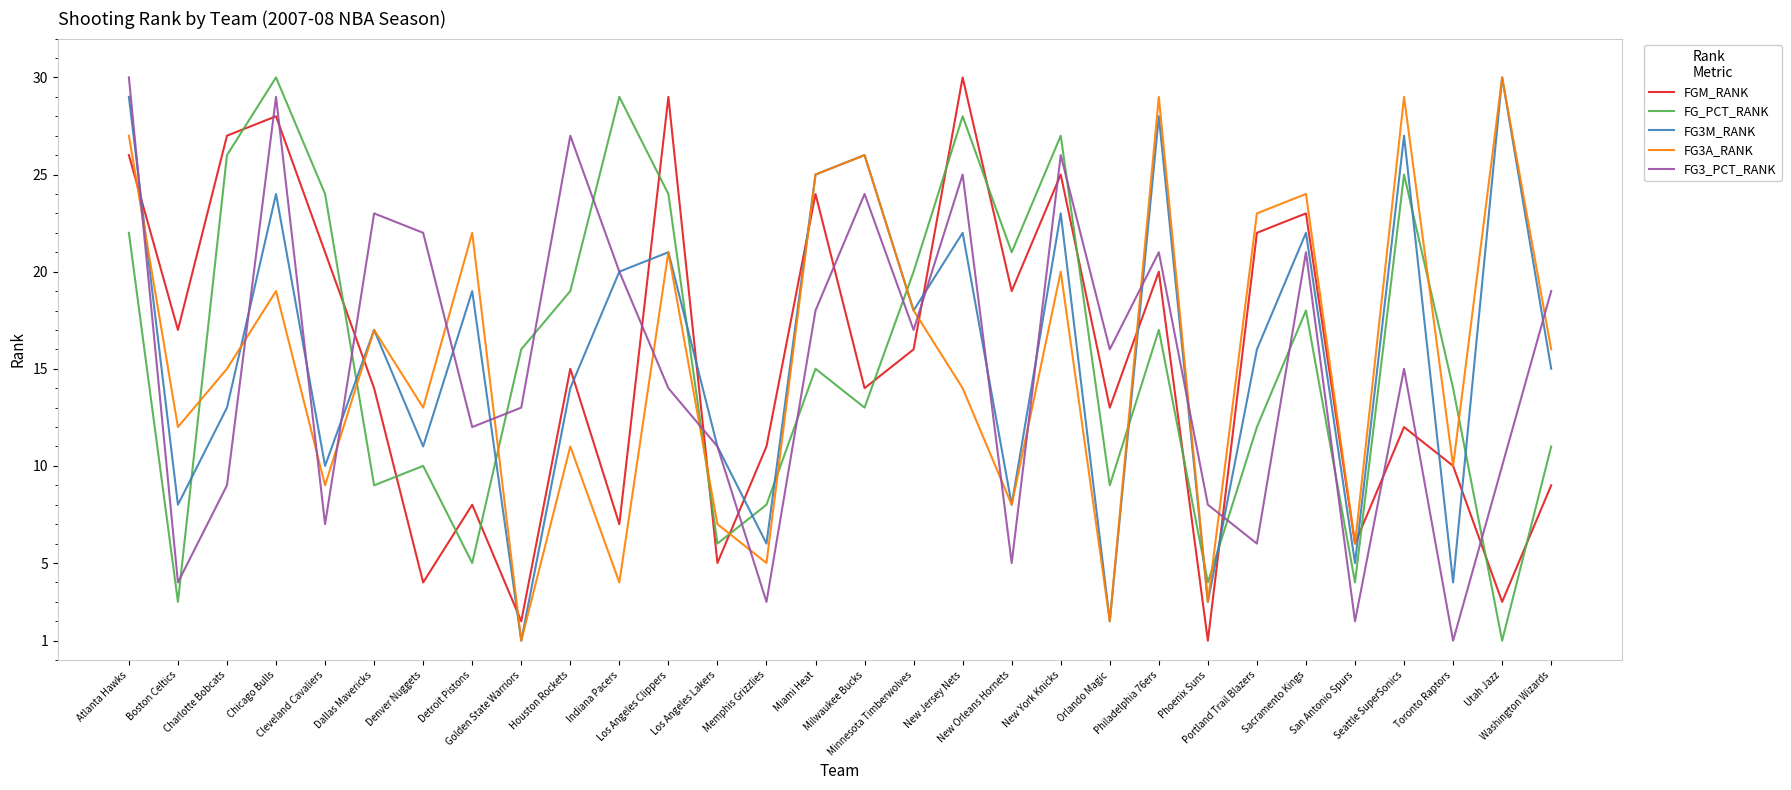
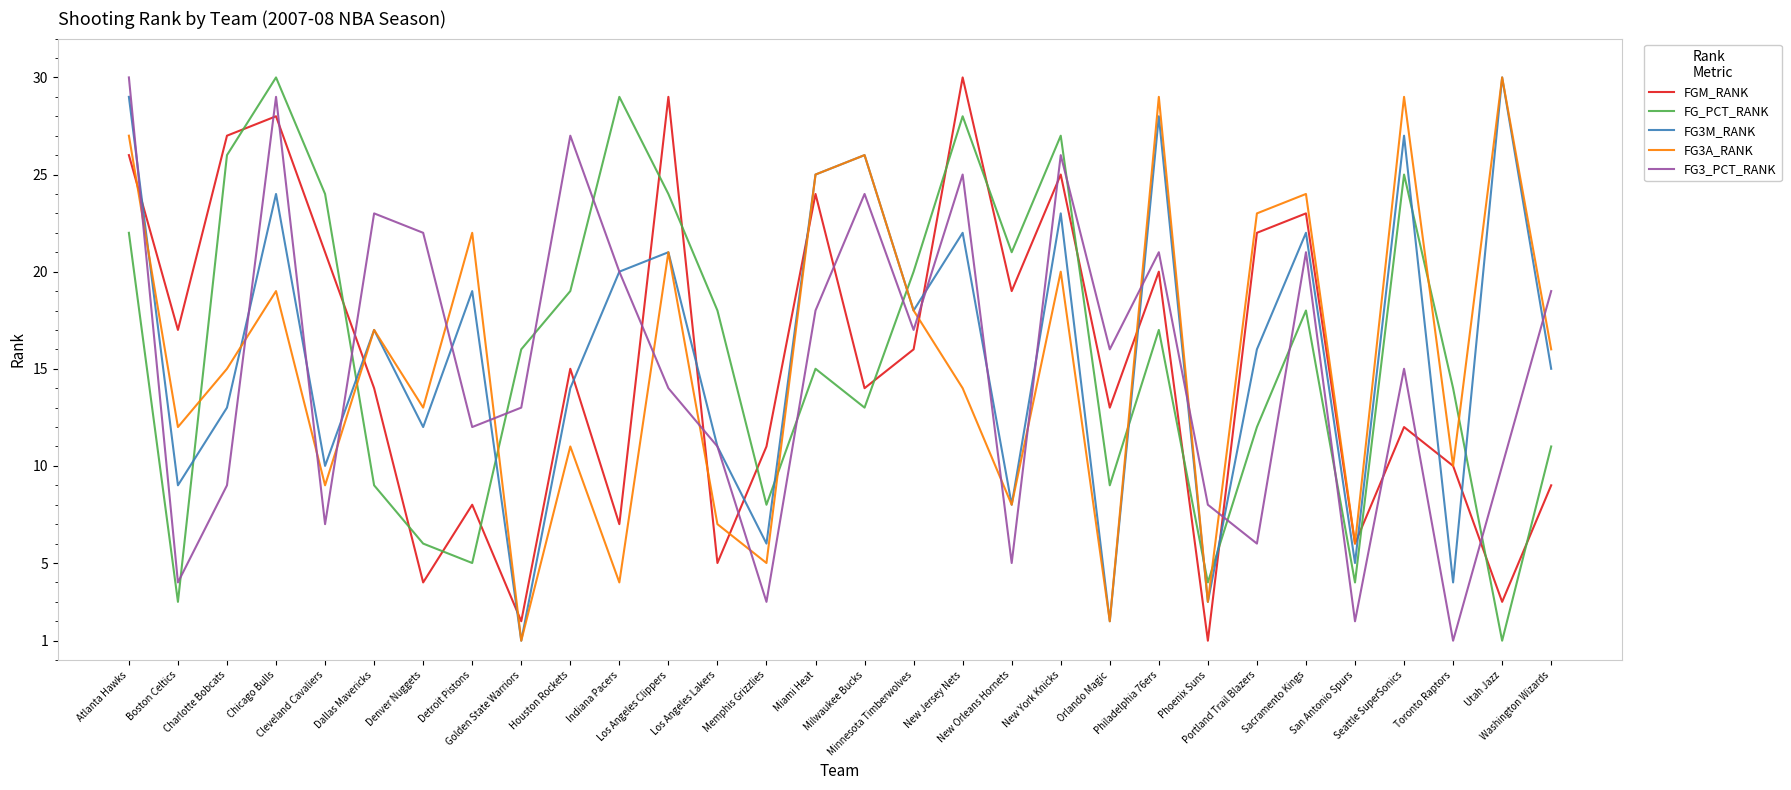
FG3M_RANK, Boston Celtics: 8 -> 9
FG_PCT_RANK, Denver Nuggets: 10 -> 6
FG3M_RANK, Denver Nuggets: 11 -> 12
FG_PCT_RANK, Los Angeles Lakers: 6 -> 18
